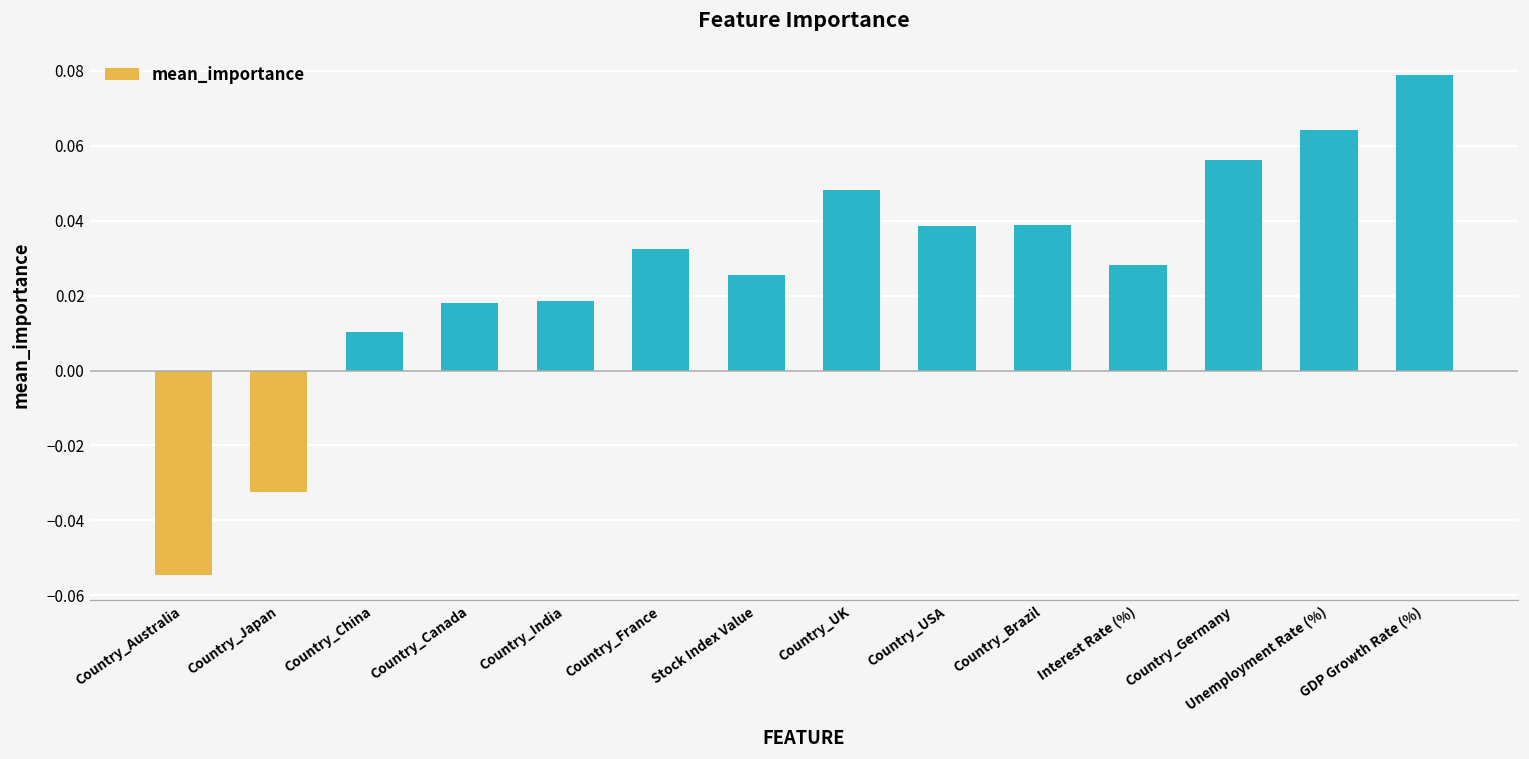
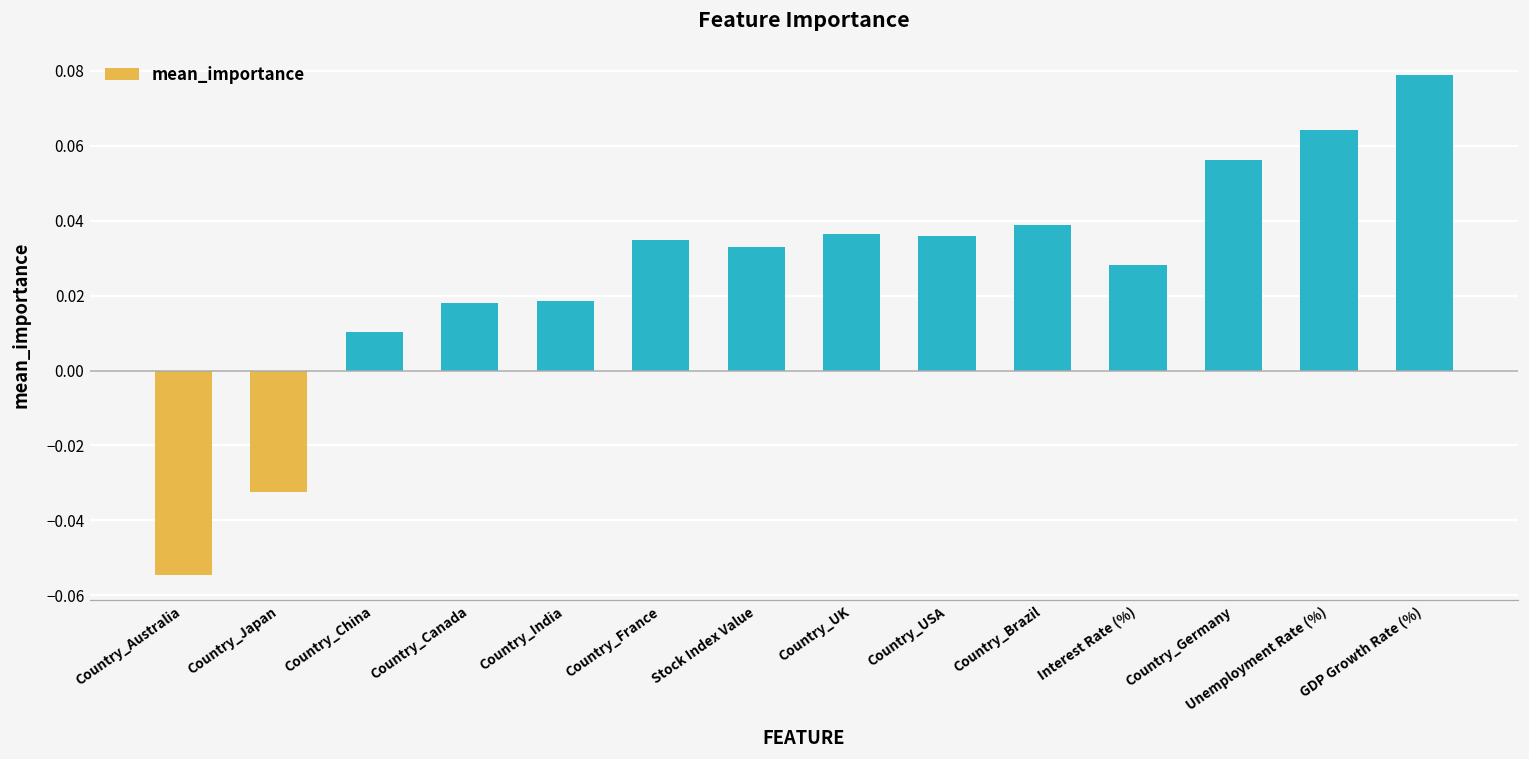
Country_France: 0.032 -> 0.035
Stock Index Value: 0.026 -> 0.033
Country_UK: 0.048 -> 0.036
Country_USA: 0.039 -> 0.036
